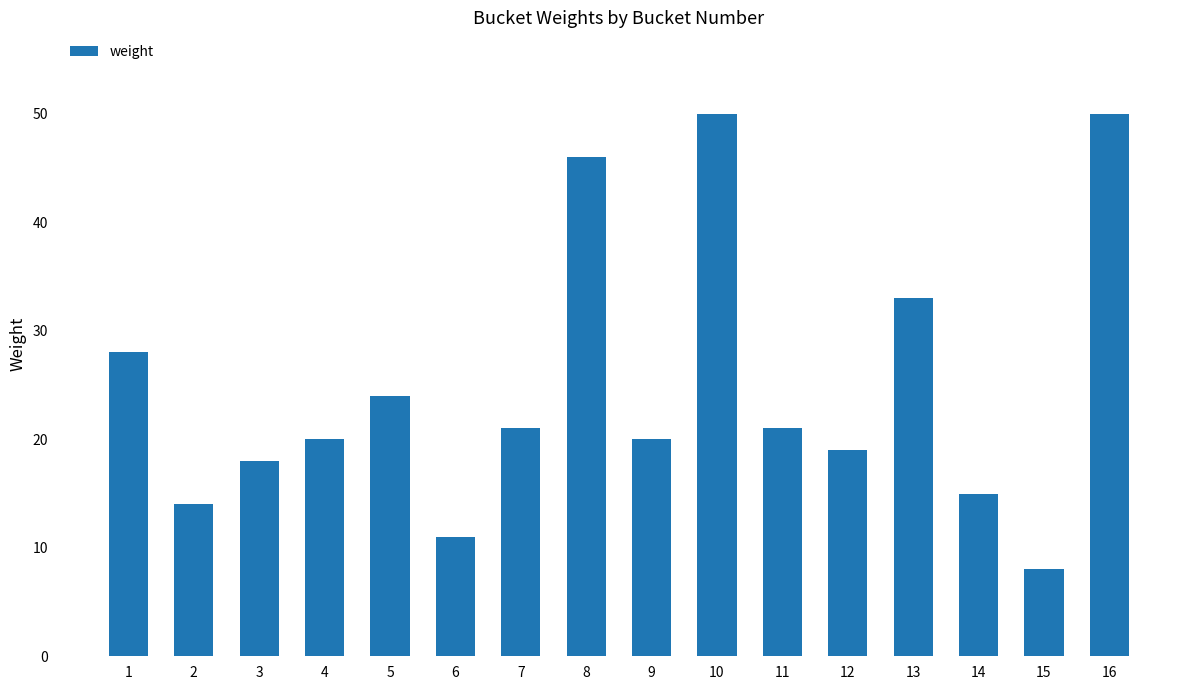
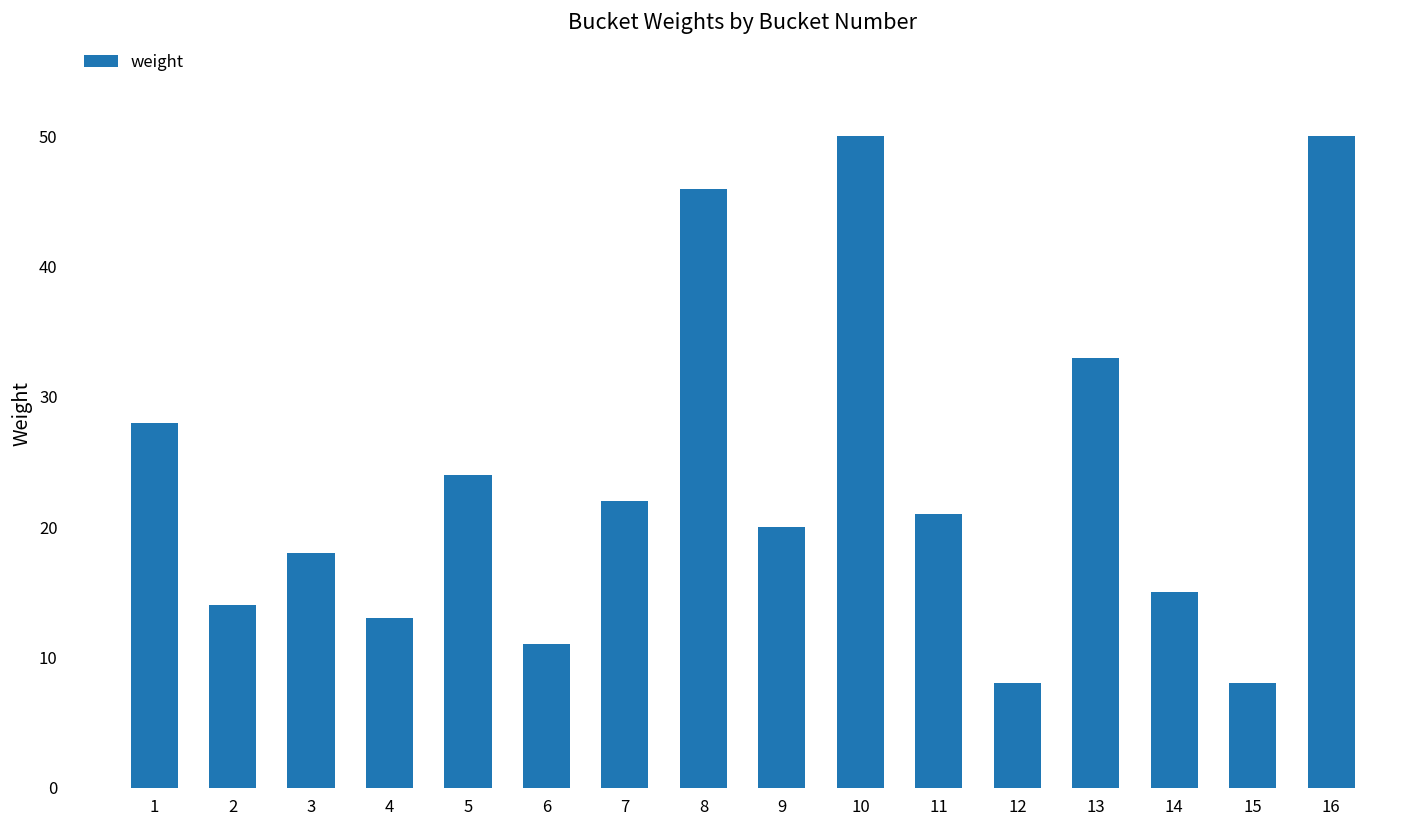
4: 20 -> 13
7: 21 -> 22
12: 19 -> 8
